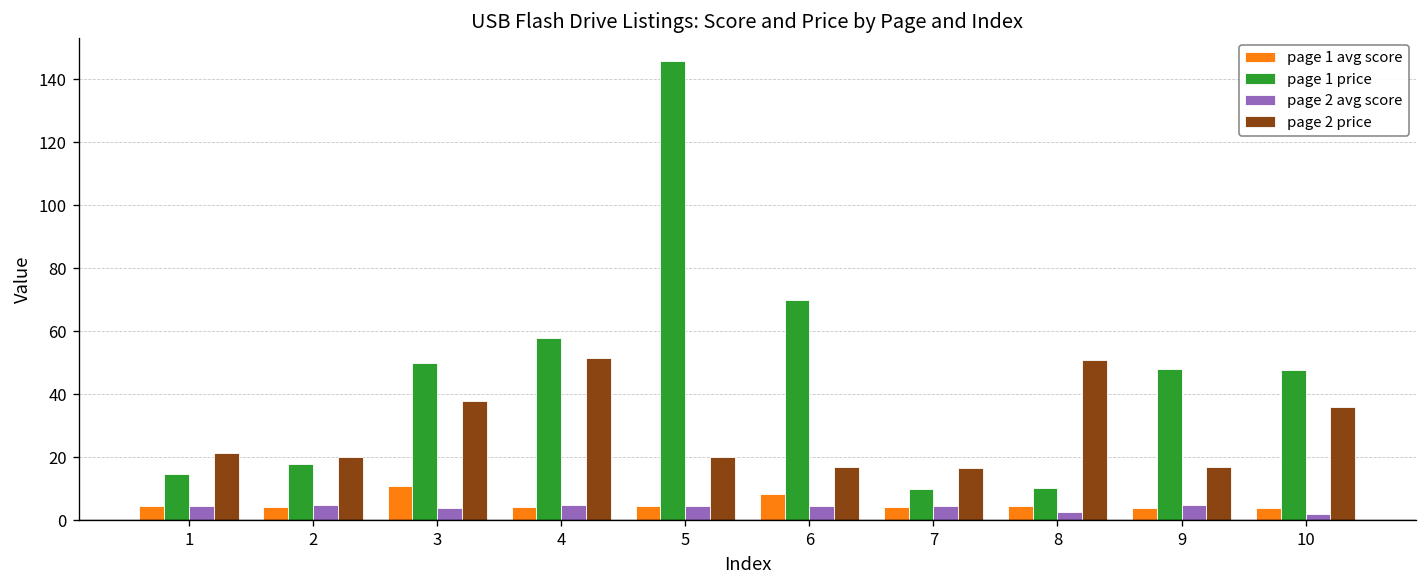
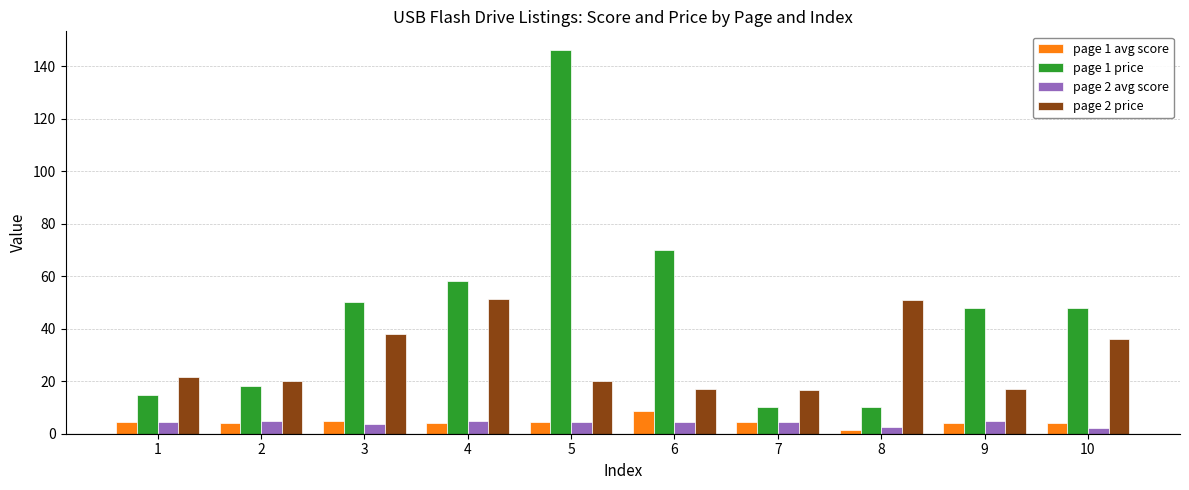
page 1 avg score, 3: 11 -> 5
page 1 avg score, 8: 5 -> 2
